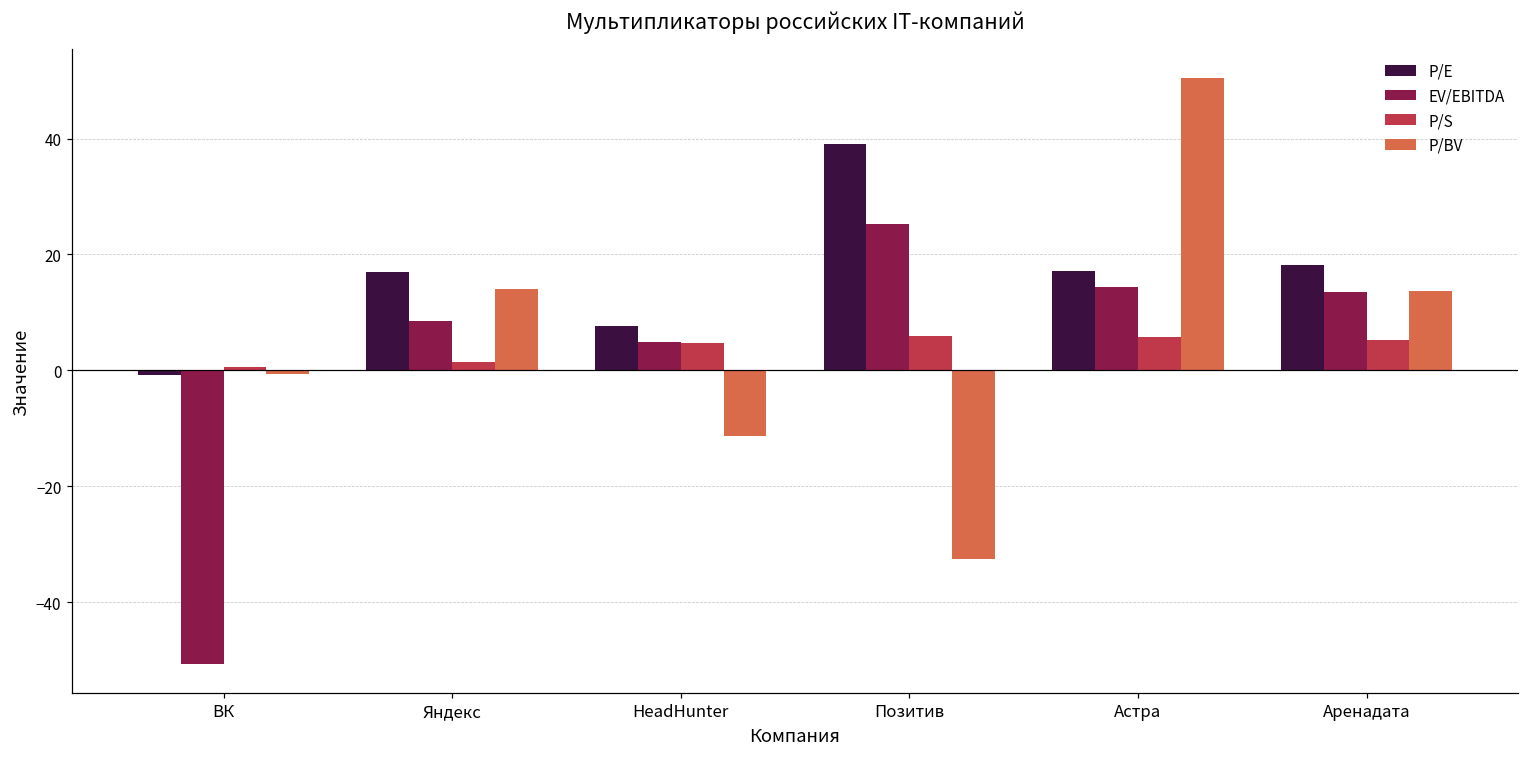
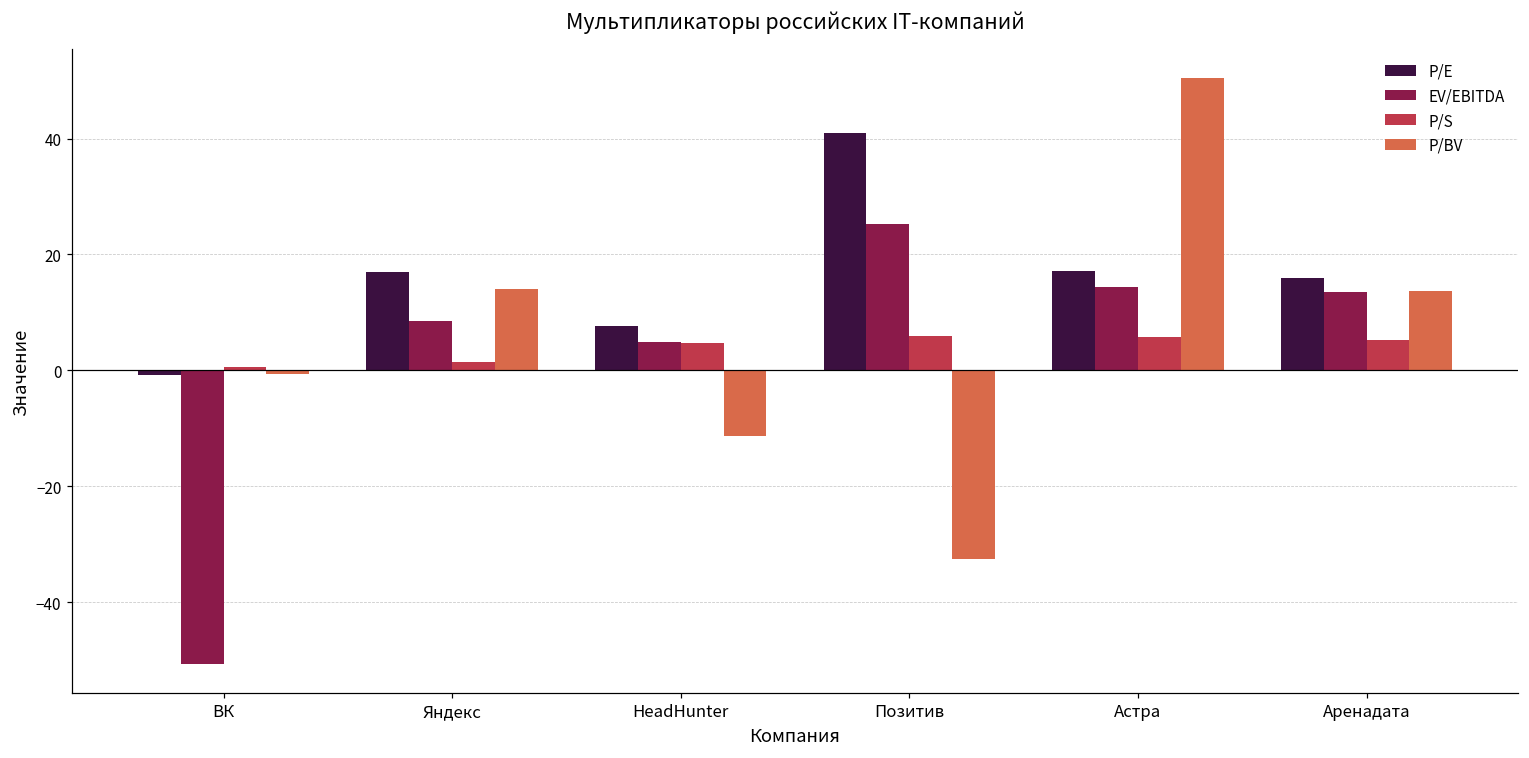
P/E, Позитив: 39 -> 41
P/E, Аренадата: 18 -> 16
